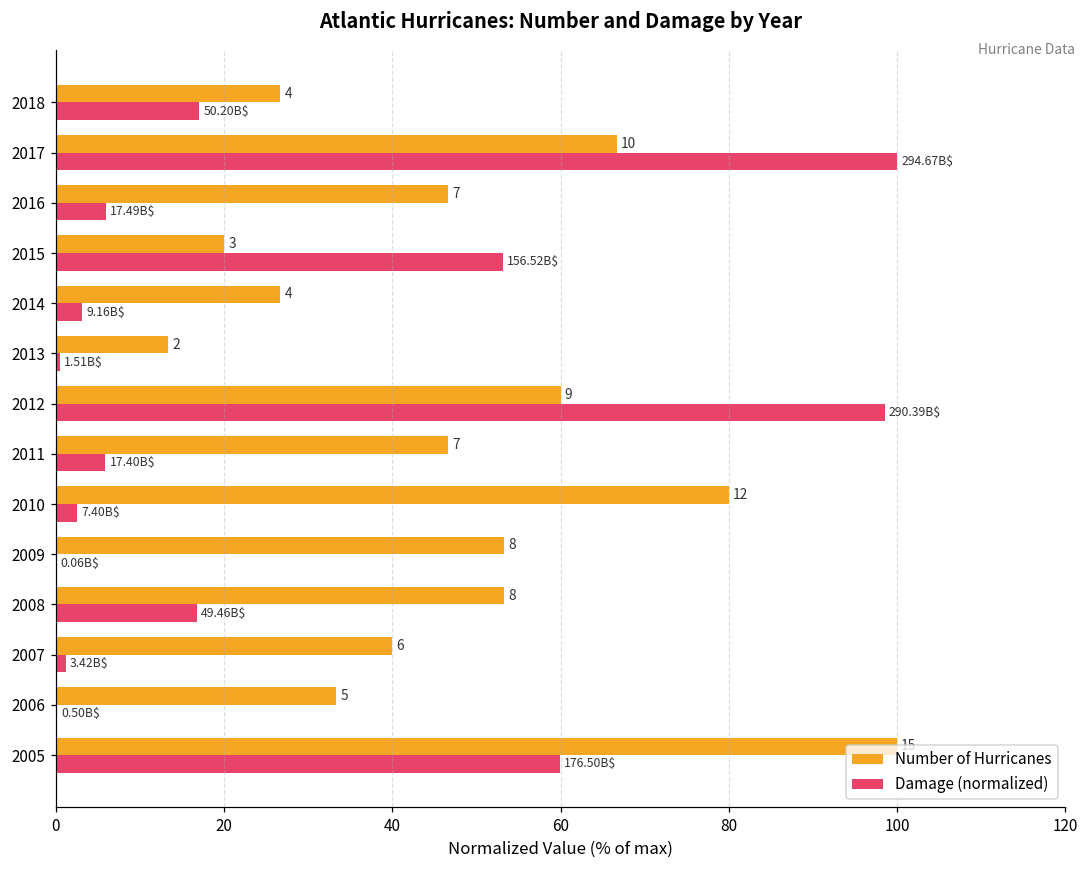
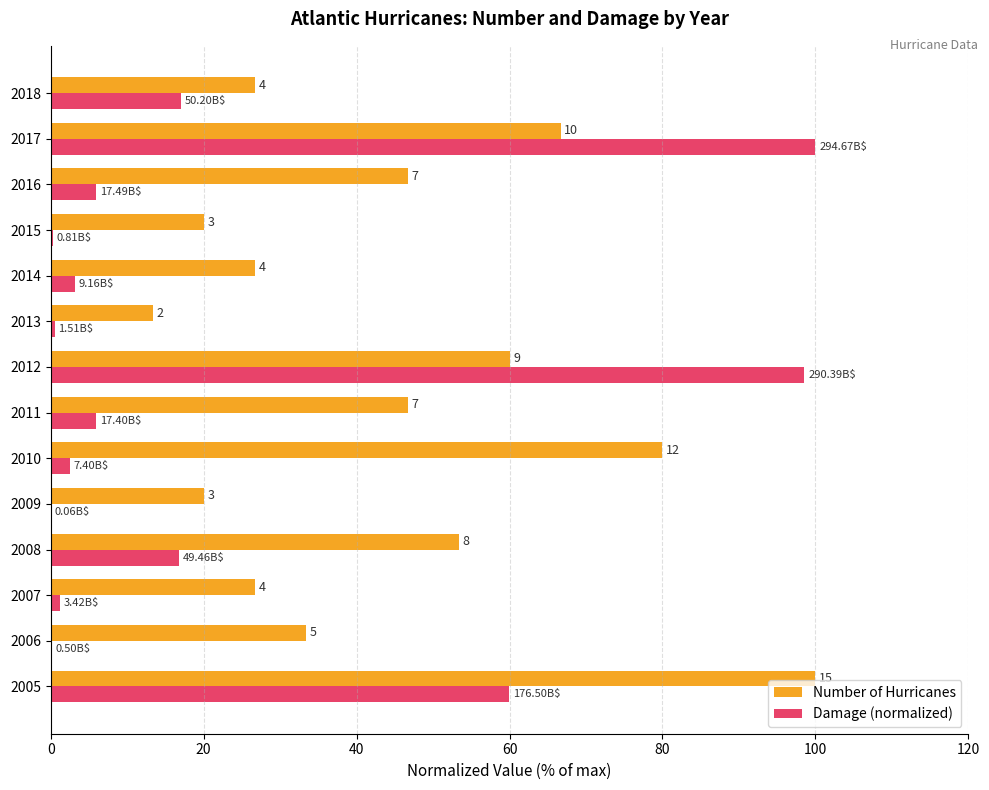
Damage (normalized), 2015: 156.52B$ -> 0.81B$
Number of Hurricanes, 2009: 8 -> 3
Number of Hurricanes, 2007: 6 -> 4
